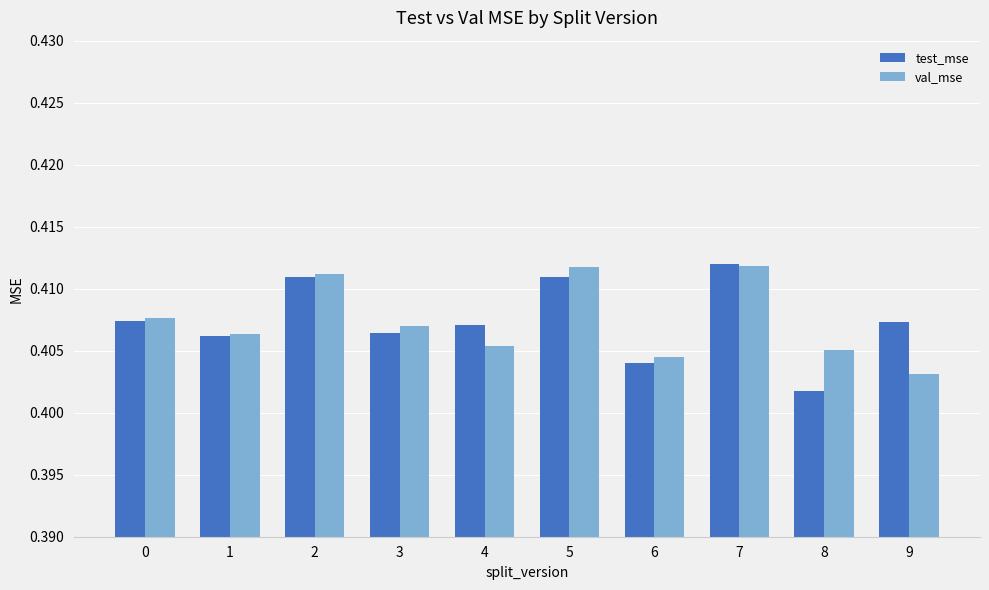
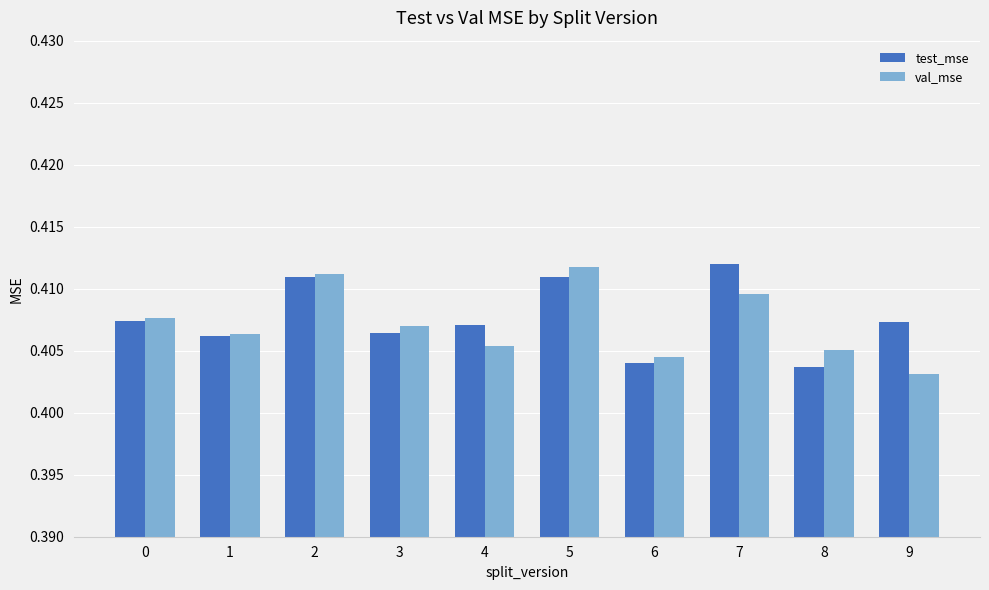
val_mse, 7: 0.4118 -> 0.4095
test_mse, 8: 0.4017 -> 0.4037
